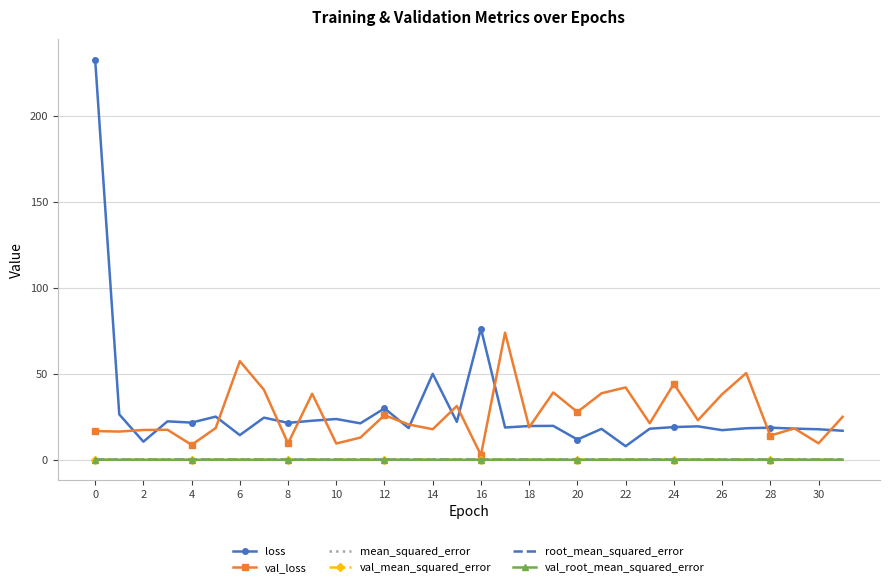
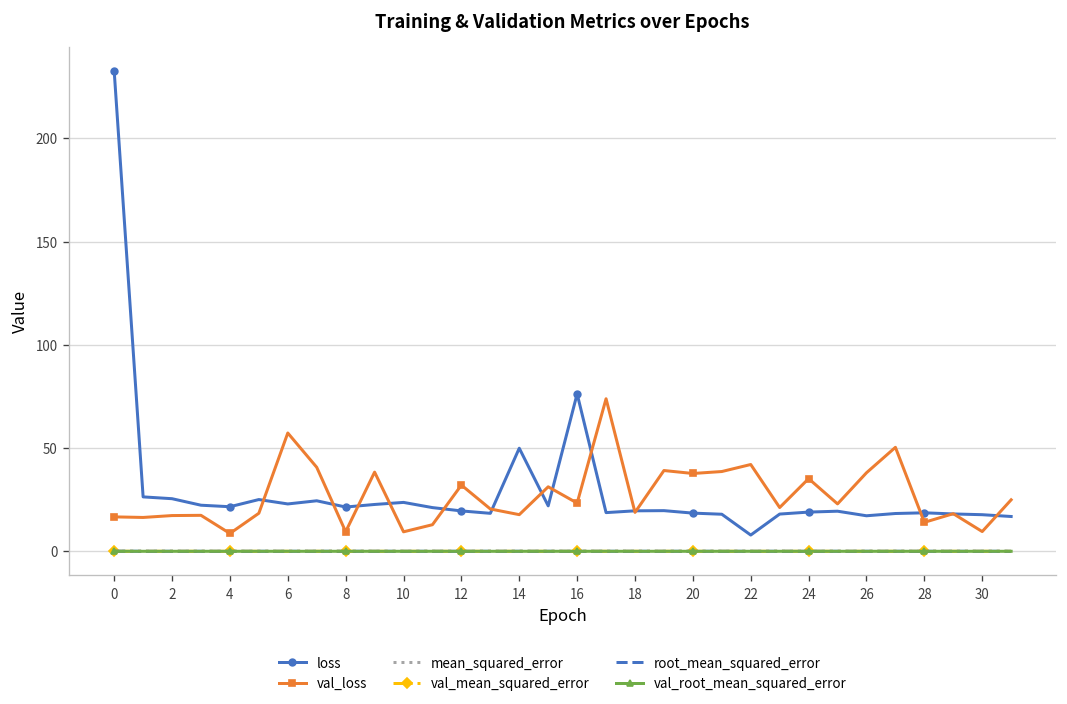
loss, 2: 11 -> 25
loss, 6: 14 -> 23
loss, 12: 30 -> 20
val_loss, 12: 26 -> 32
val_loss, 16: 3 -> 23
loss, 20: 12 -> 18
val_loss, 20: 28 -> 38
val_loss, 24: 44 -> 35
